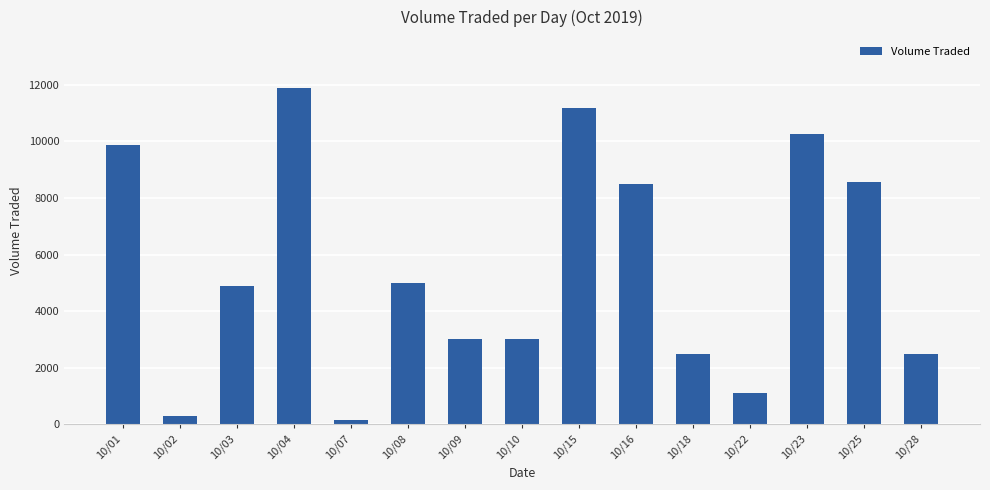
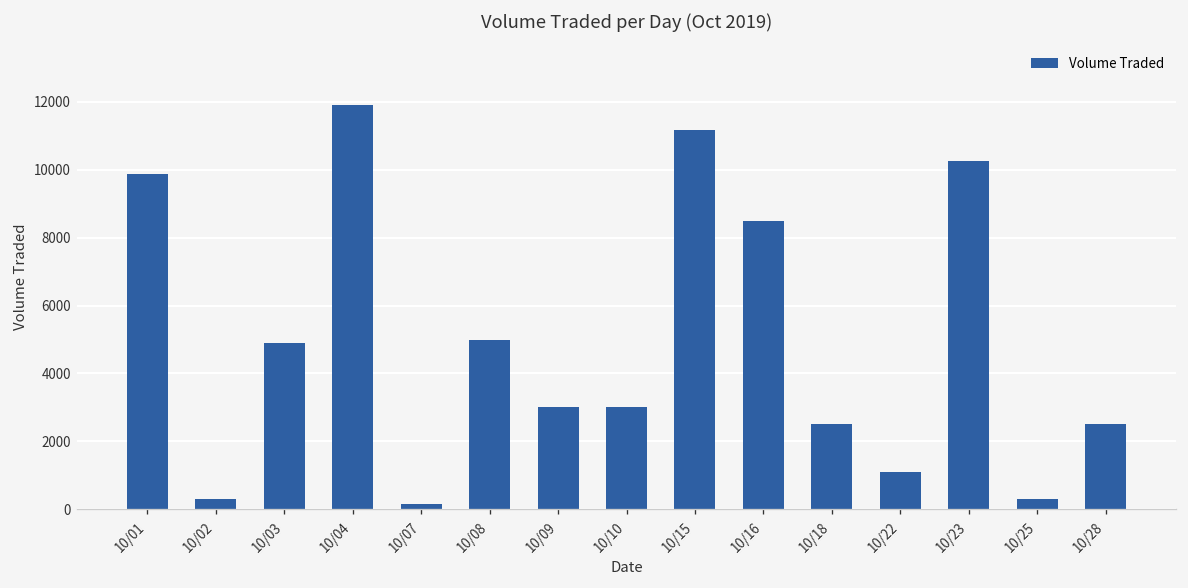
10/25: 8600 -> 300
